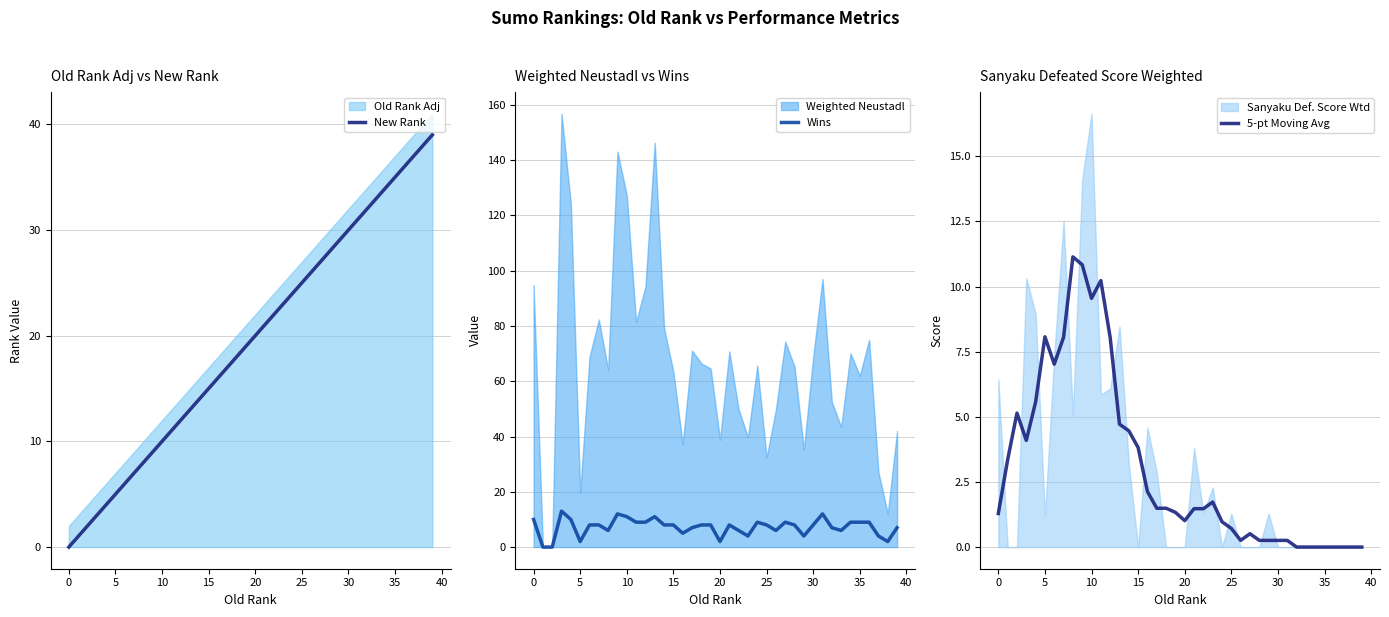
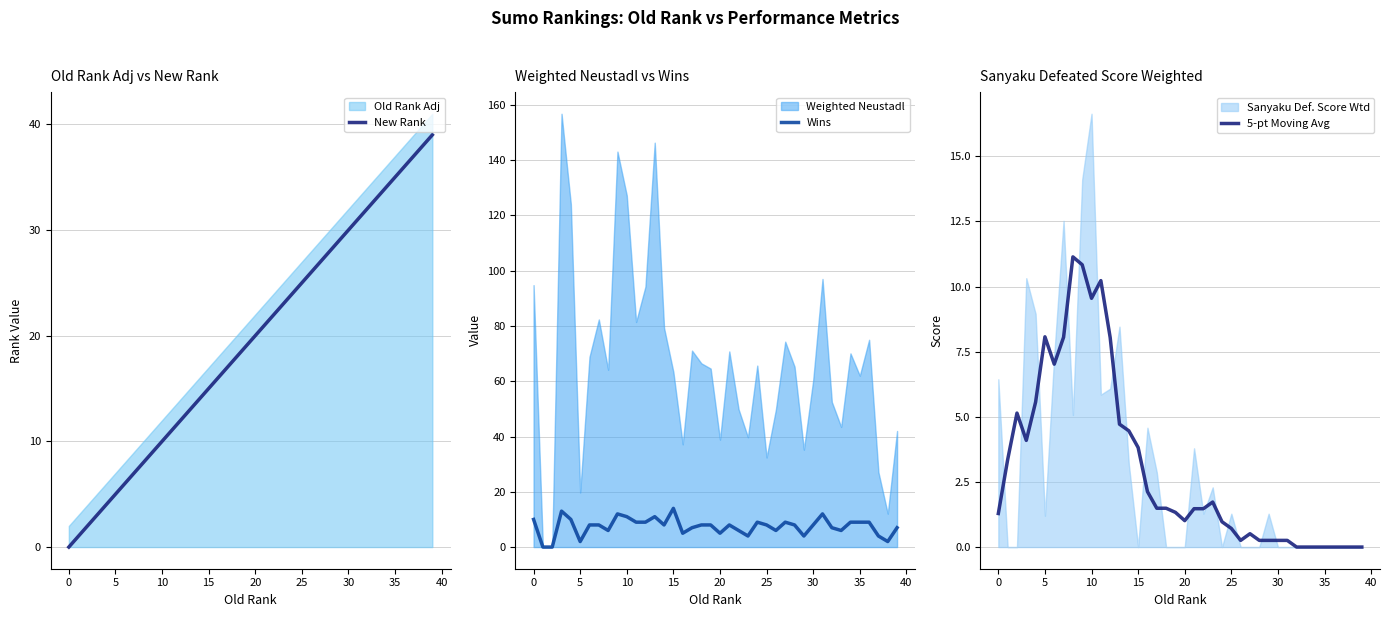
Weighted Neustadl vs Wins, Wins, 15: 8 -> 14
Weighted Neustadl vs Wins, Wins, 20: 2 -> 5
Weighted Neustadl vs Wins, Weighted Neustadl, 30: 69 -> 60
